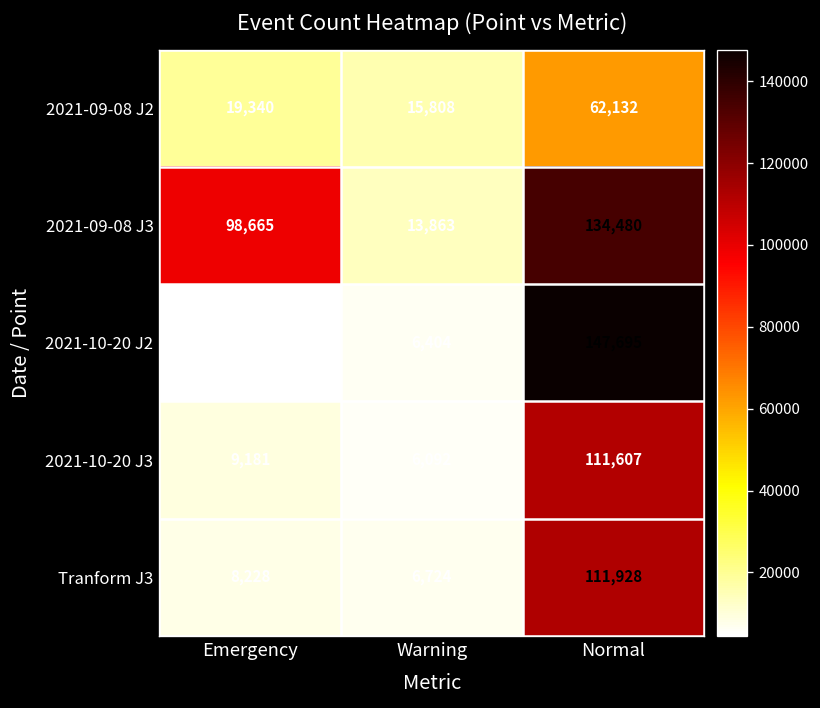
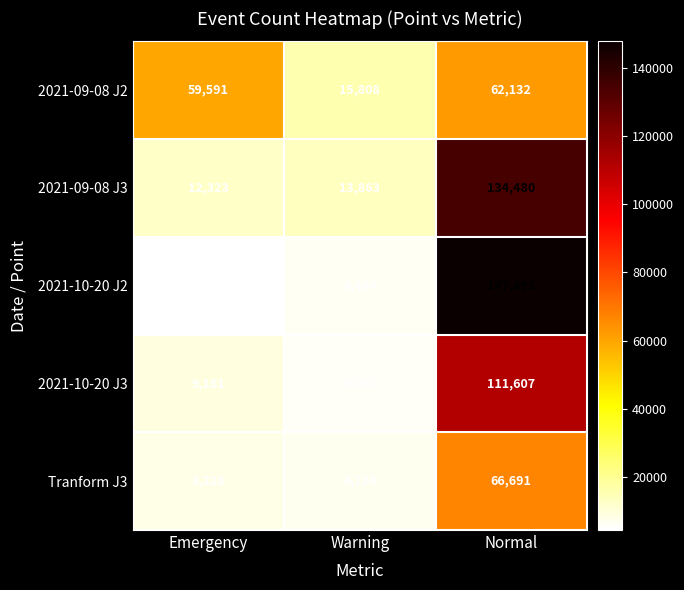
2021-09-08 J2, Emergency: 19,340 -> 59,591
2021-09-08 J3, Emergency: 98,665 -> 12,323
Tranform J3, Normal: 111,928 -> 66,691
